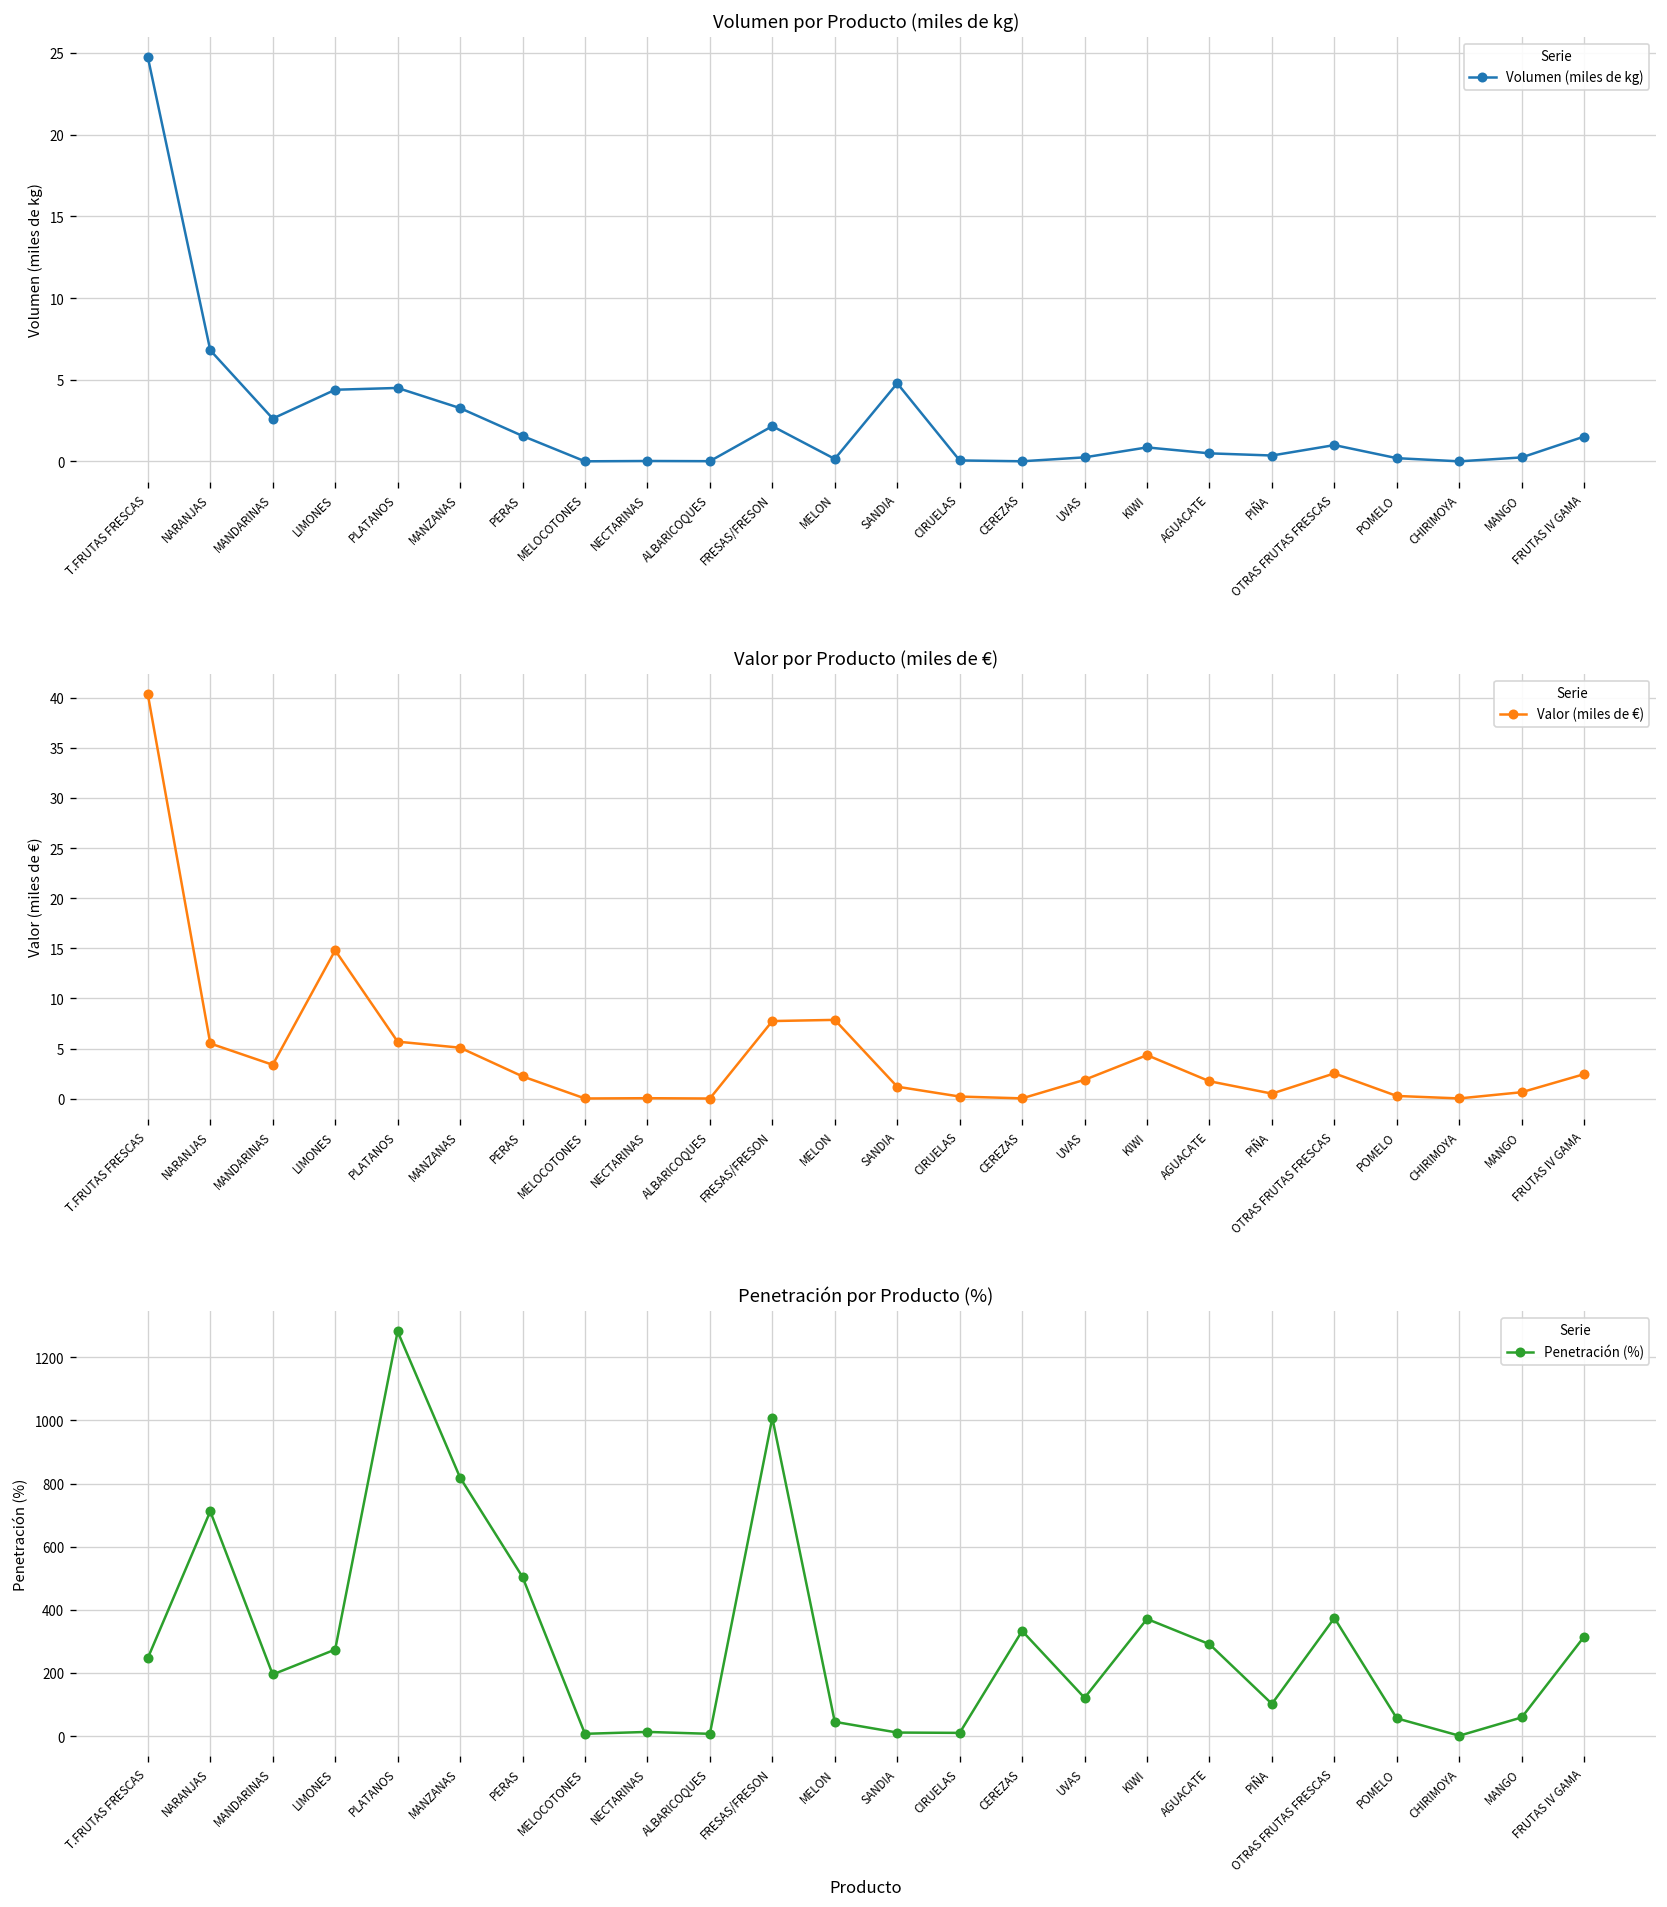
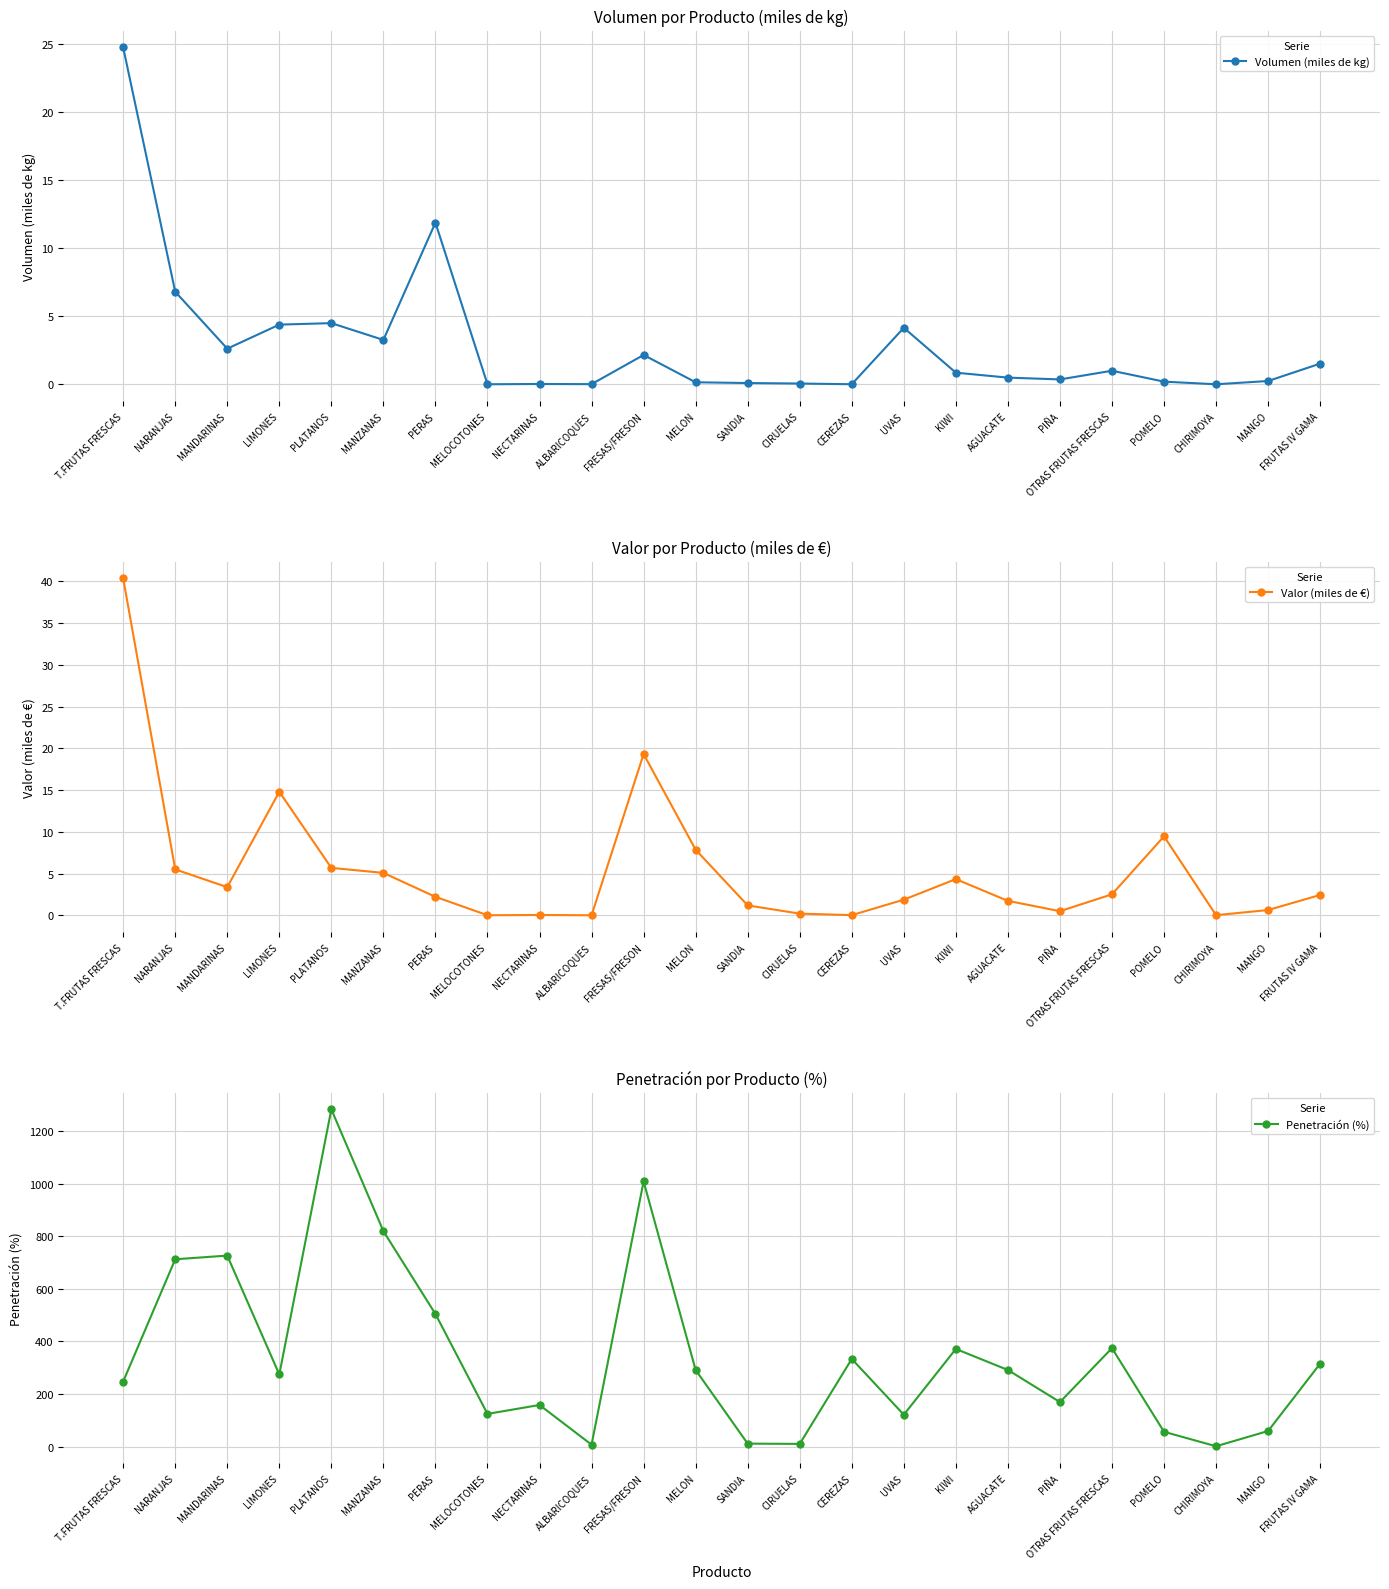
Volumen por Producto (miles de kg), PERAS: 1.6 -> 11.9
Volumen por Producto (miles de kg), SANDIA: 4.8 -> 0.1
Volumen por Producto (miles de kg), UVAS: 0.2 -> 4.2
Valor por Producto (miles de €), FRESAS/FRESON: 8 -> 19
Valor por Producto (miles de €), POMELO: 0 -> 9
Penetración por Producto (%), MANDARINAS: 200 -> 730
Penetración por Producto (%), MELOCOTONES: 10 -> 120
Penetración por Producto (%), NECTARINAS: 10 -> 160
Penetración por Producto (%), MELON: 50 -> 290
Penetración por Producto (%), PIÑA: 100 -> 170
